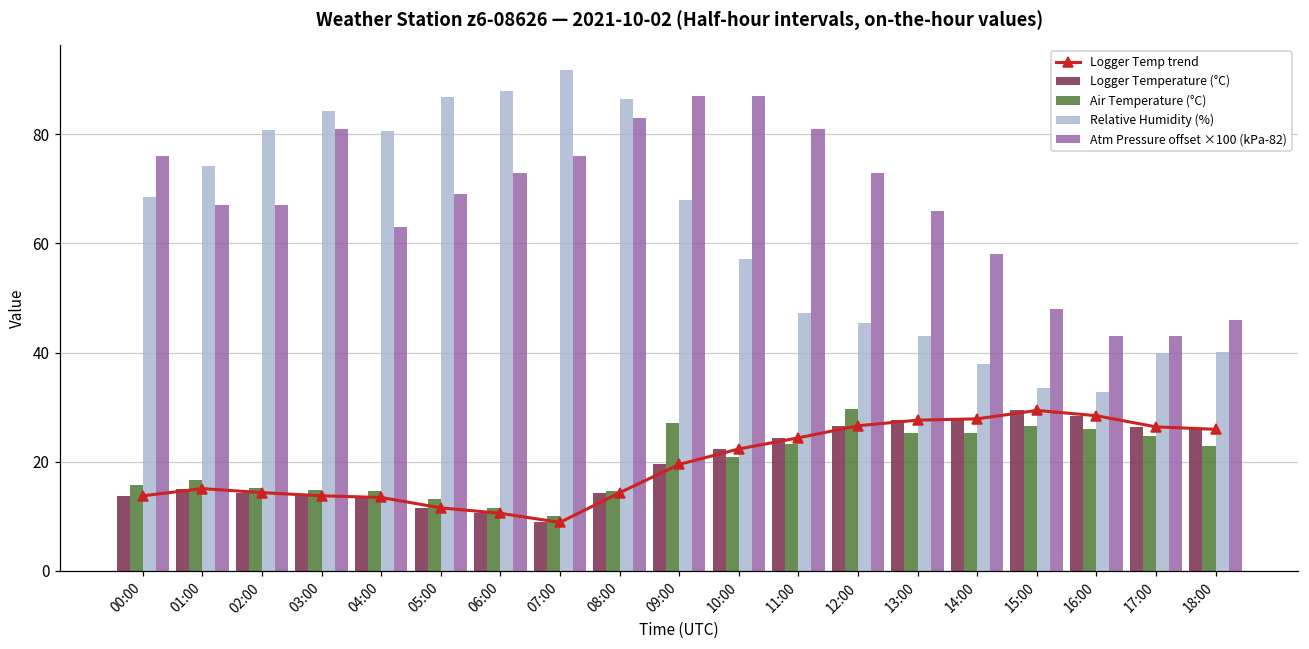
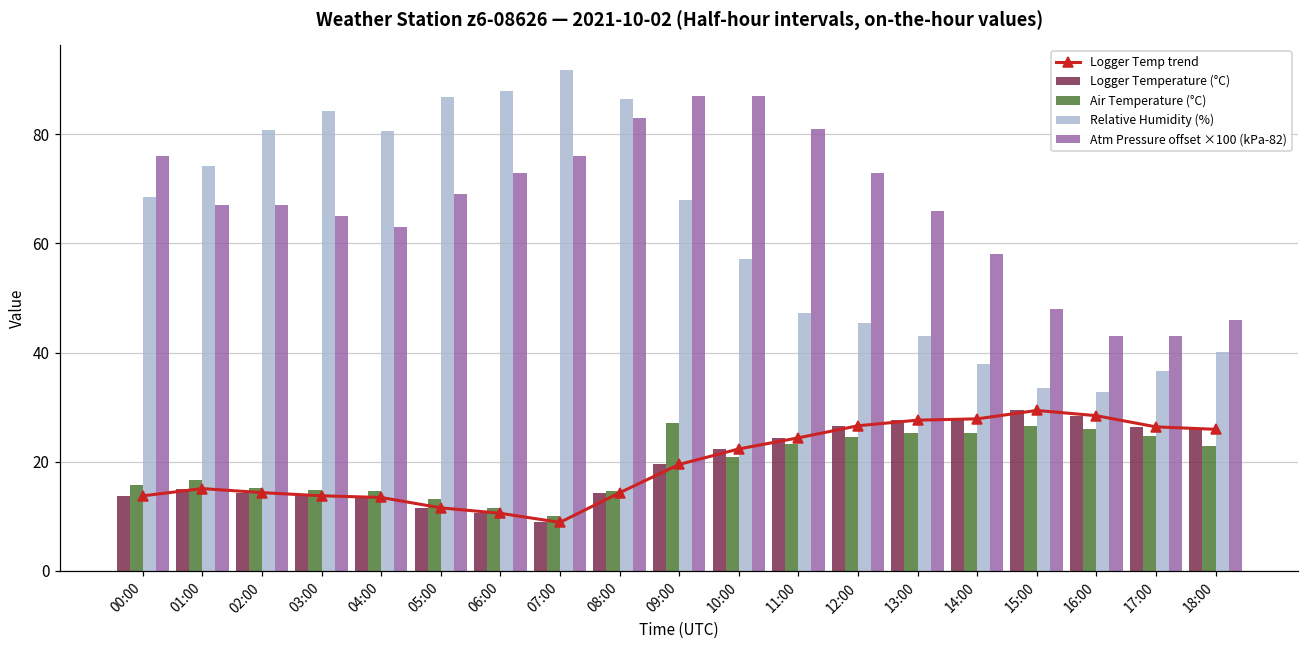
Atm Pressure offset ×100 (kPa-82), 03:00: 81 -> 65
Air Temperature (°C), 12:00: 30 -> 25
Relative Humidity (%), 17:00: 40 -> 37
